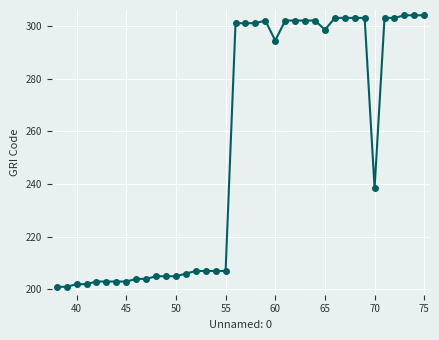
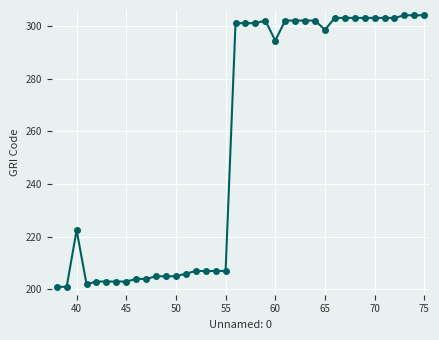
40: 202 -> 223
70: 238 -> 303
